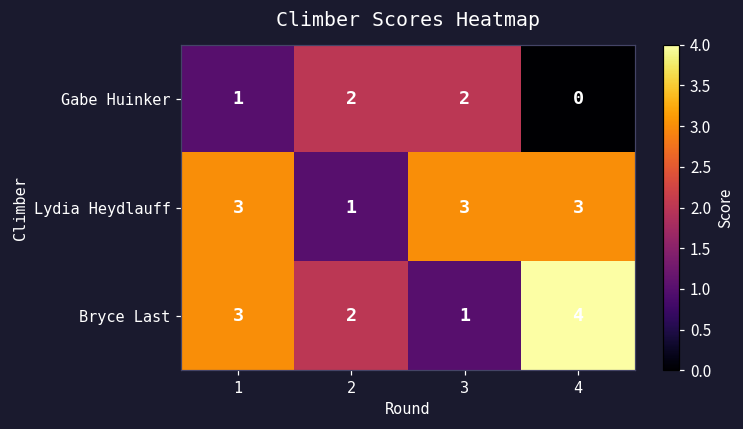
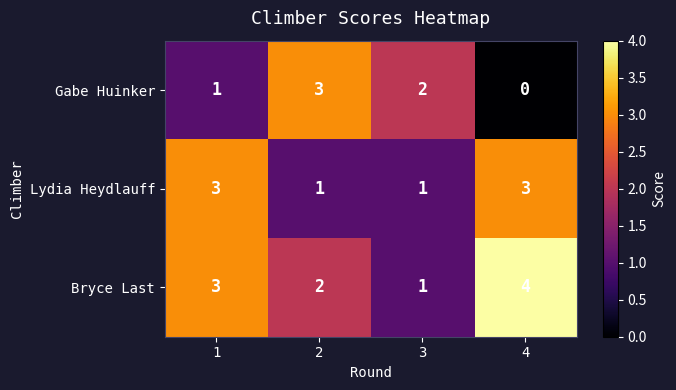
Gabe Huinker, 2: 2 -> 3
Lydia Heydlauff, 3: 3 -> 1
